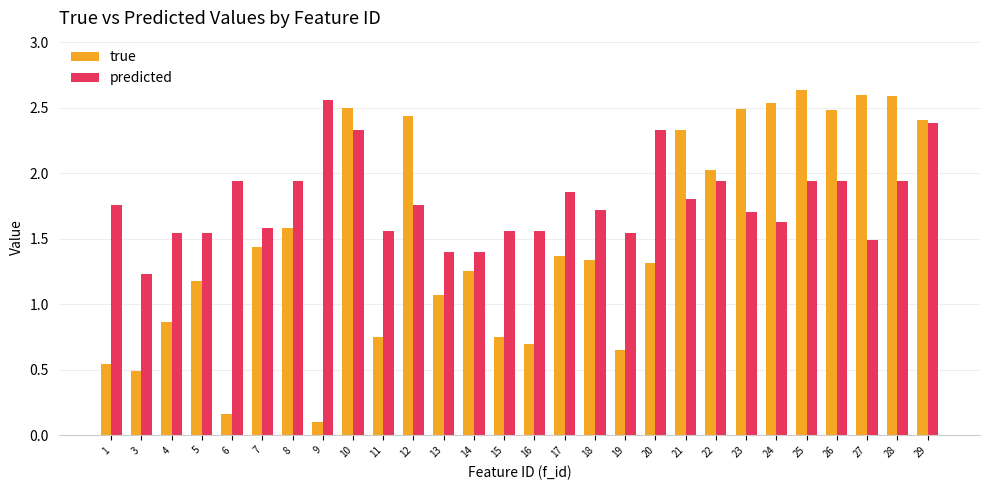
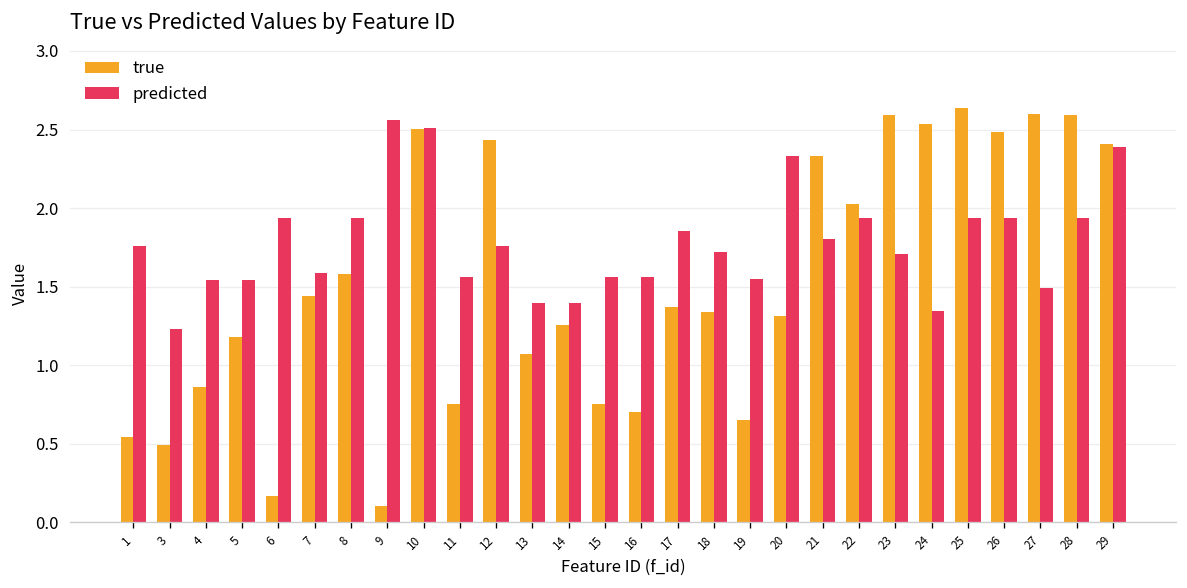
predicted, 10: 2.33 -> 2.51
true, 23: 2.50 -> 2.59
predicted, 24: 1.63 -> 1.35
